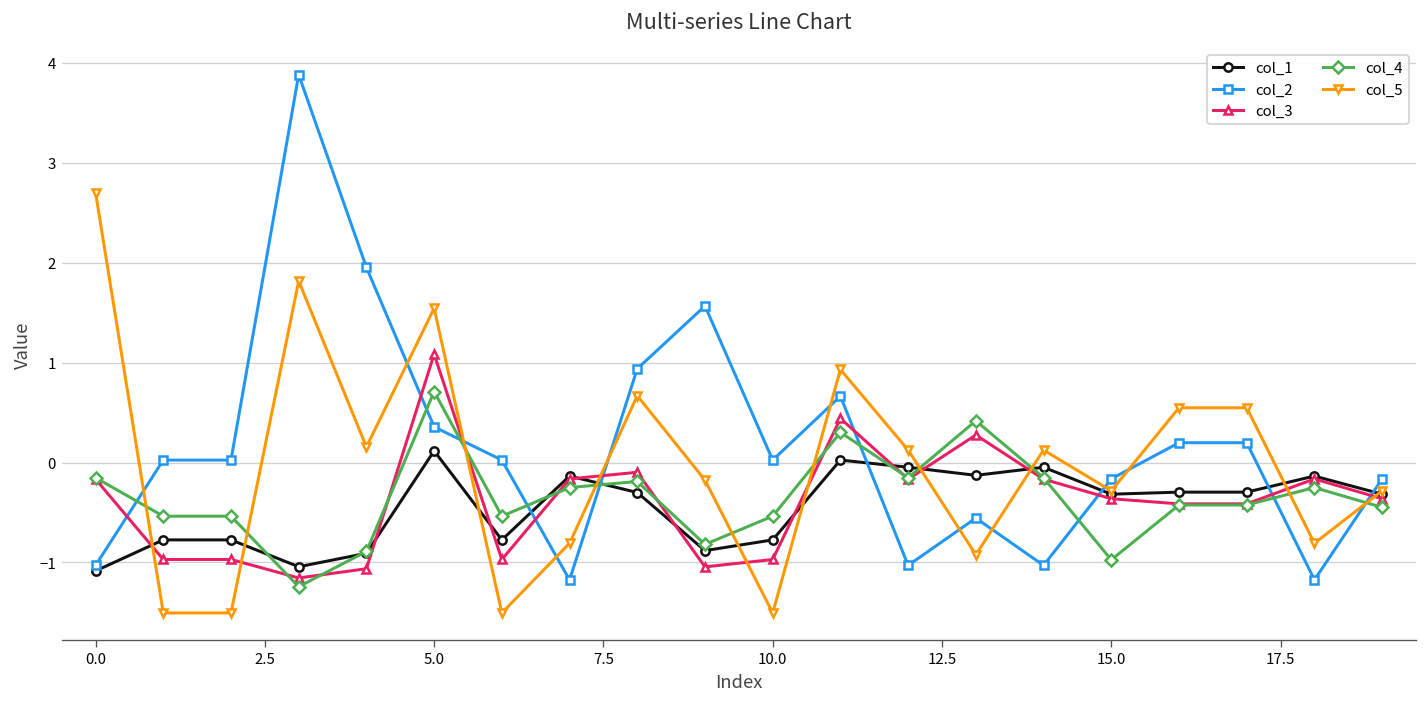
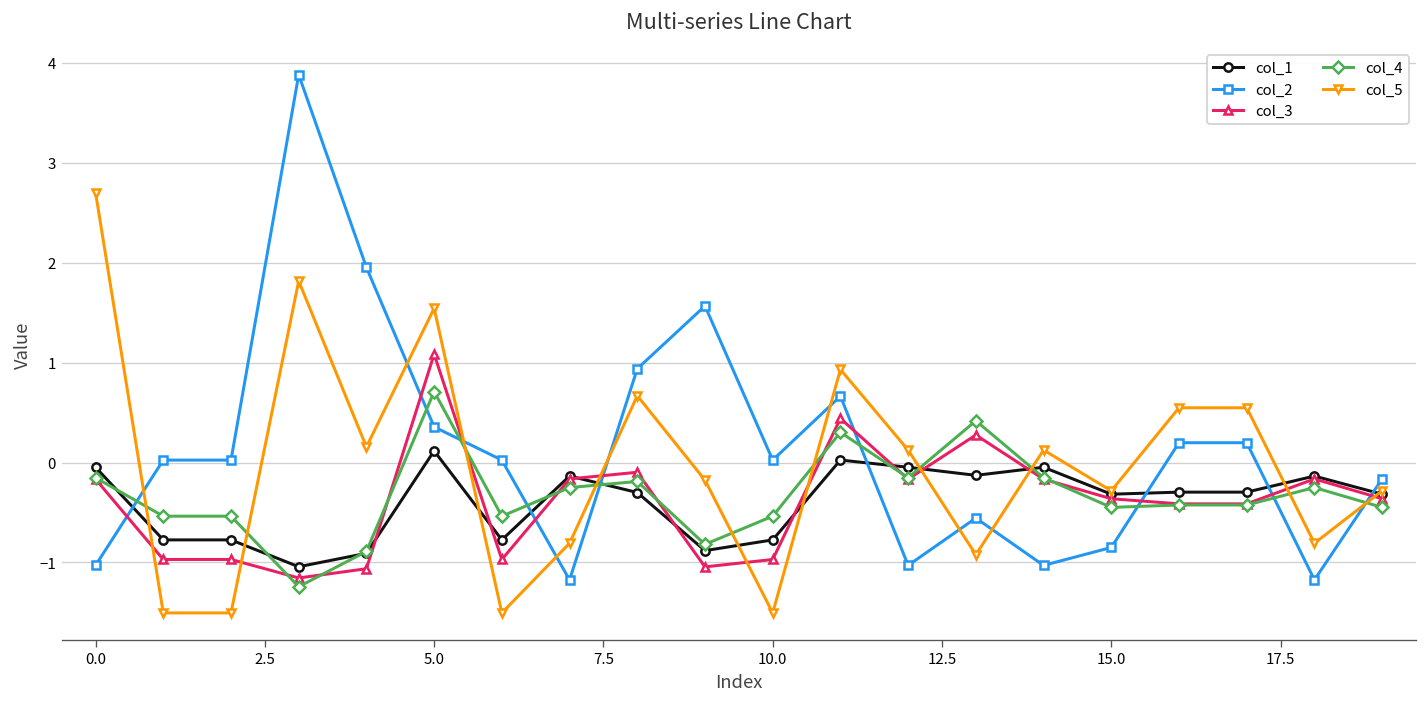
col_1, 0.0: -1.1 -> 0.0
col_2, 15.0: -0.2 -> -0.8
col_4, 15.0: -1.0 -> -0.4
